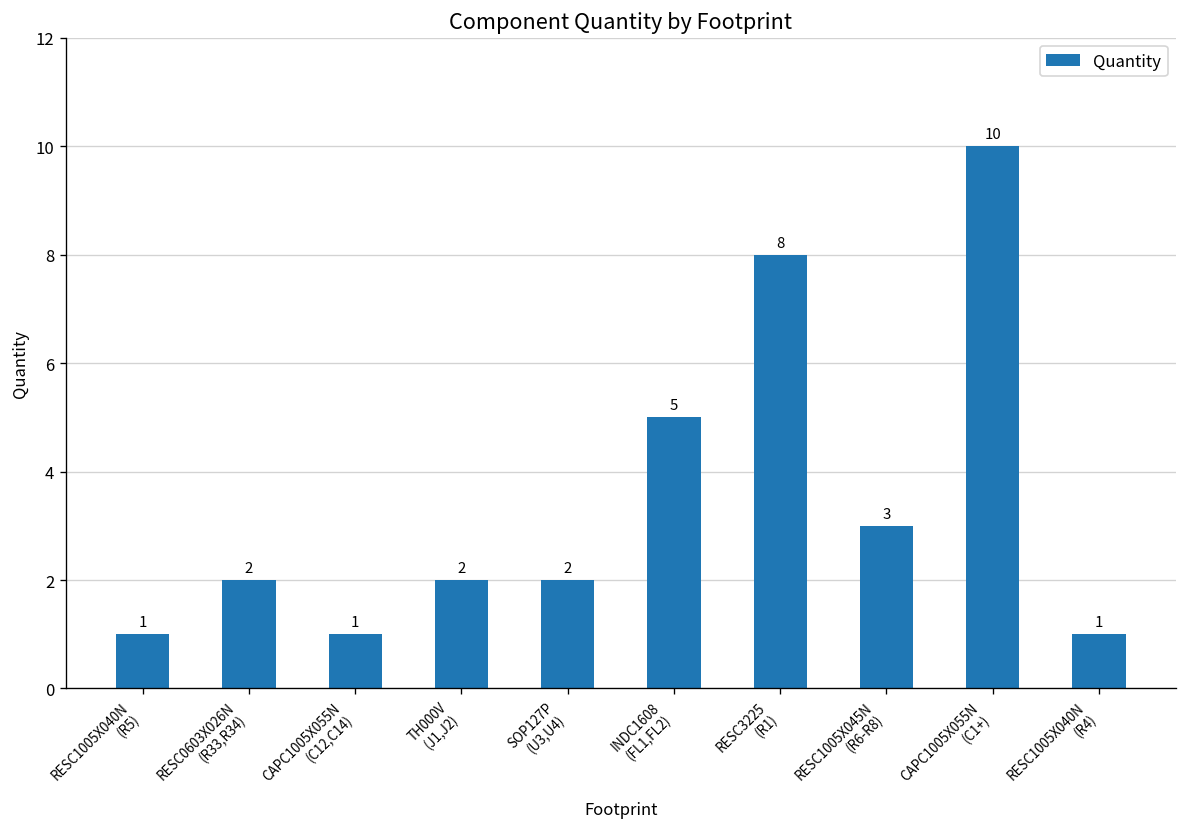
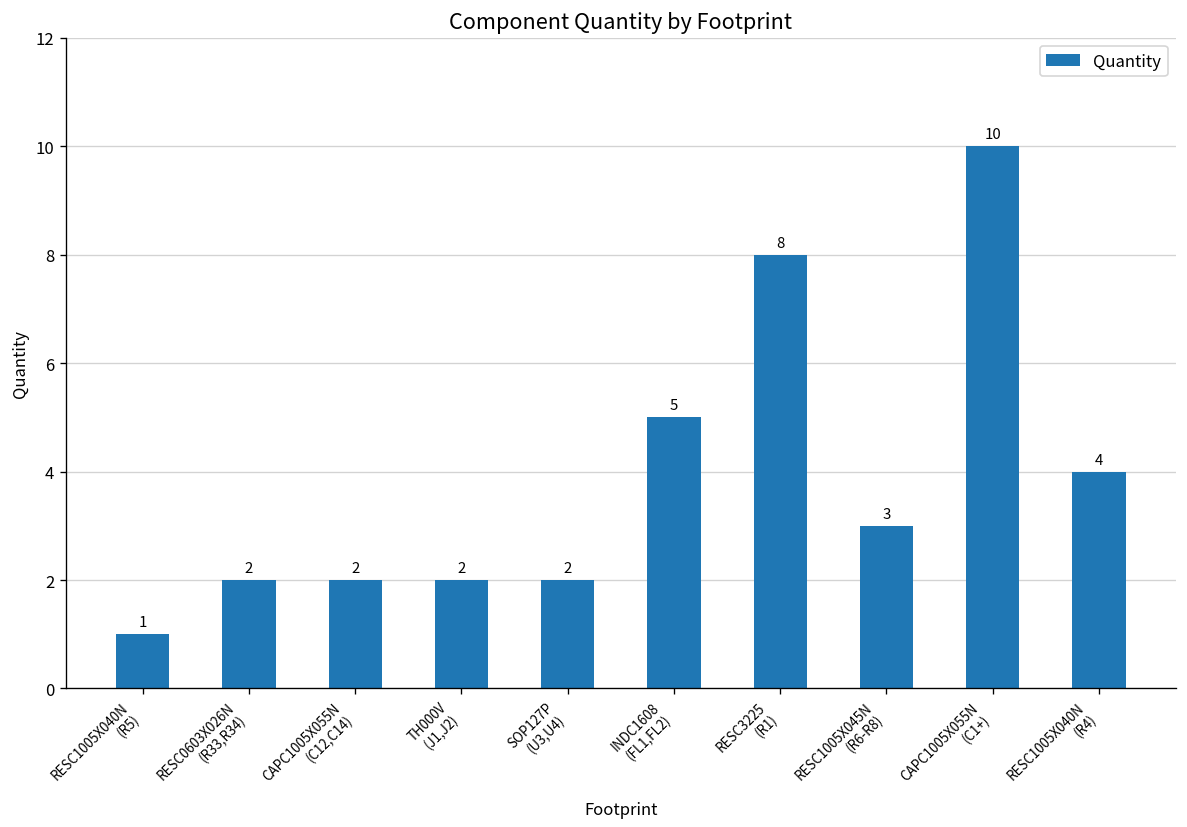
CAPC1005X055N (C12,C14): 1 -> 2
RESC1005X040N (R4): 1 -> 4
